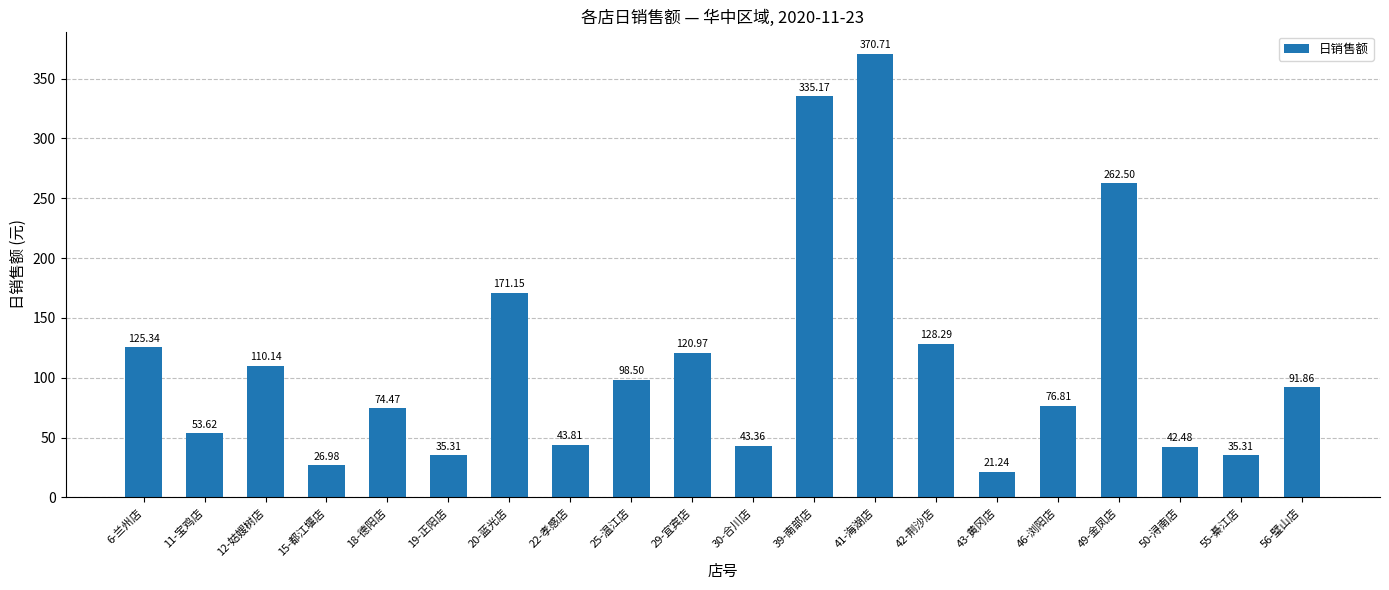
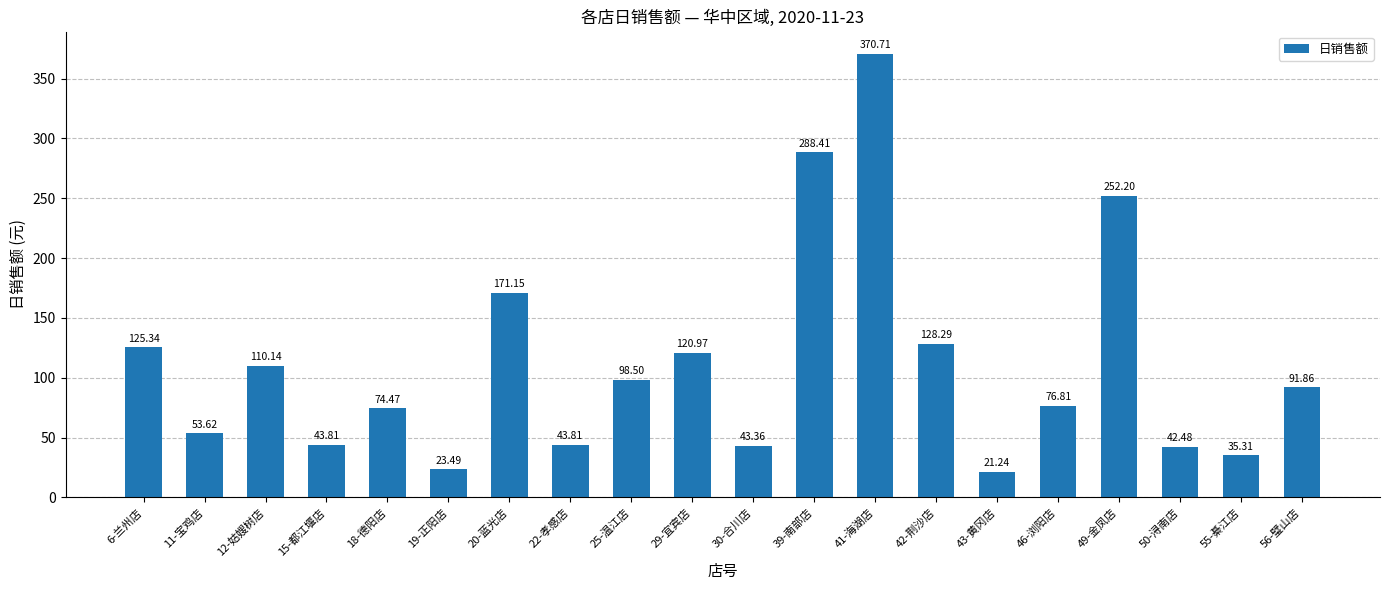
15-都江堰店: 26.98 -> 43.81
19-正阳店: 35.31 -> 23.49
39-南部店: 335.17 -> 288.41
49-金凤店: 262.50 -> 252.20
